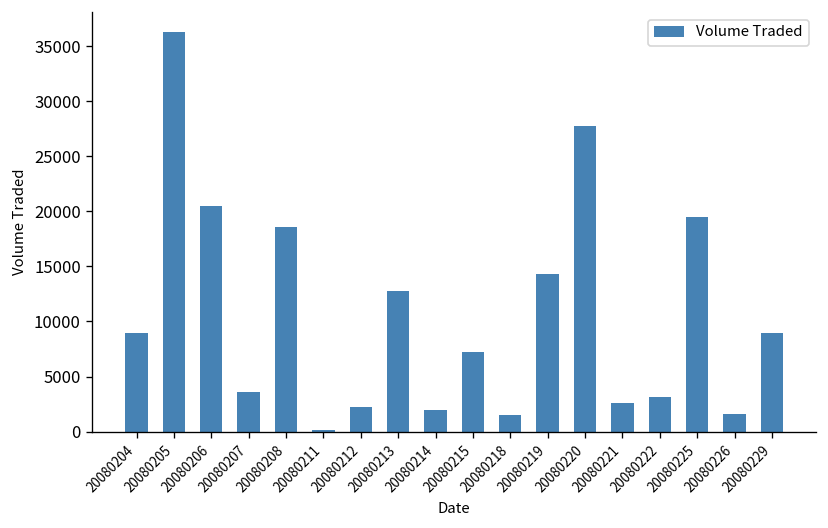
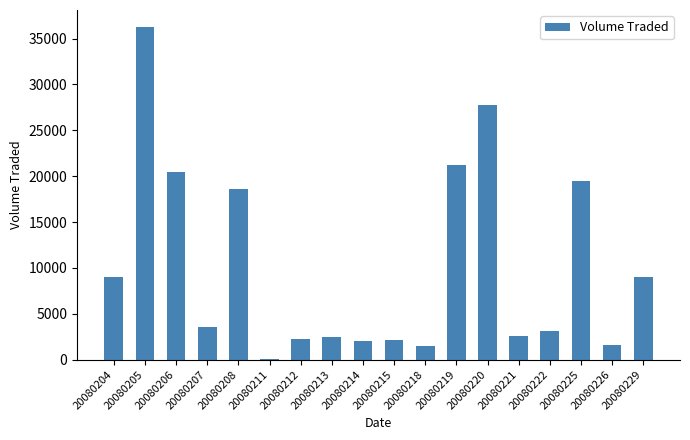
20080213: 13000 -> 2000
20080215: 7000 -> 2000
20080219: 14000 -> 21000
